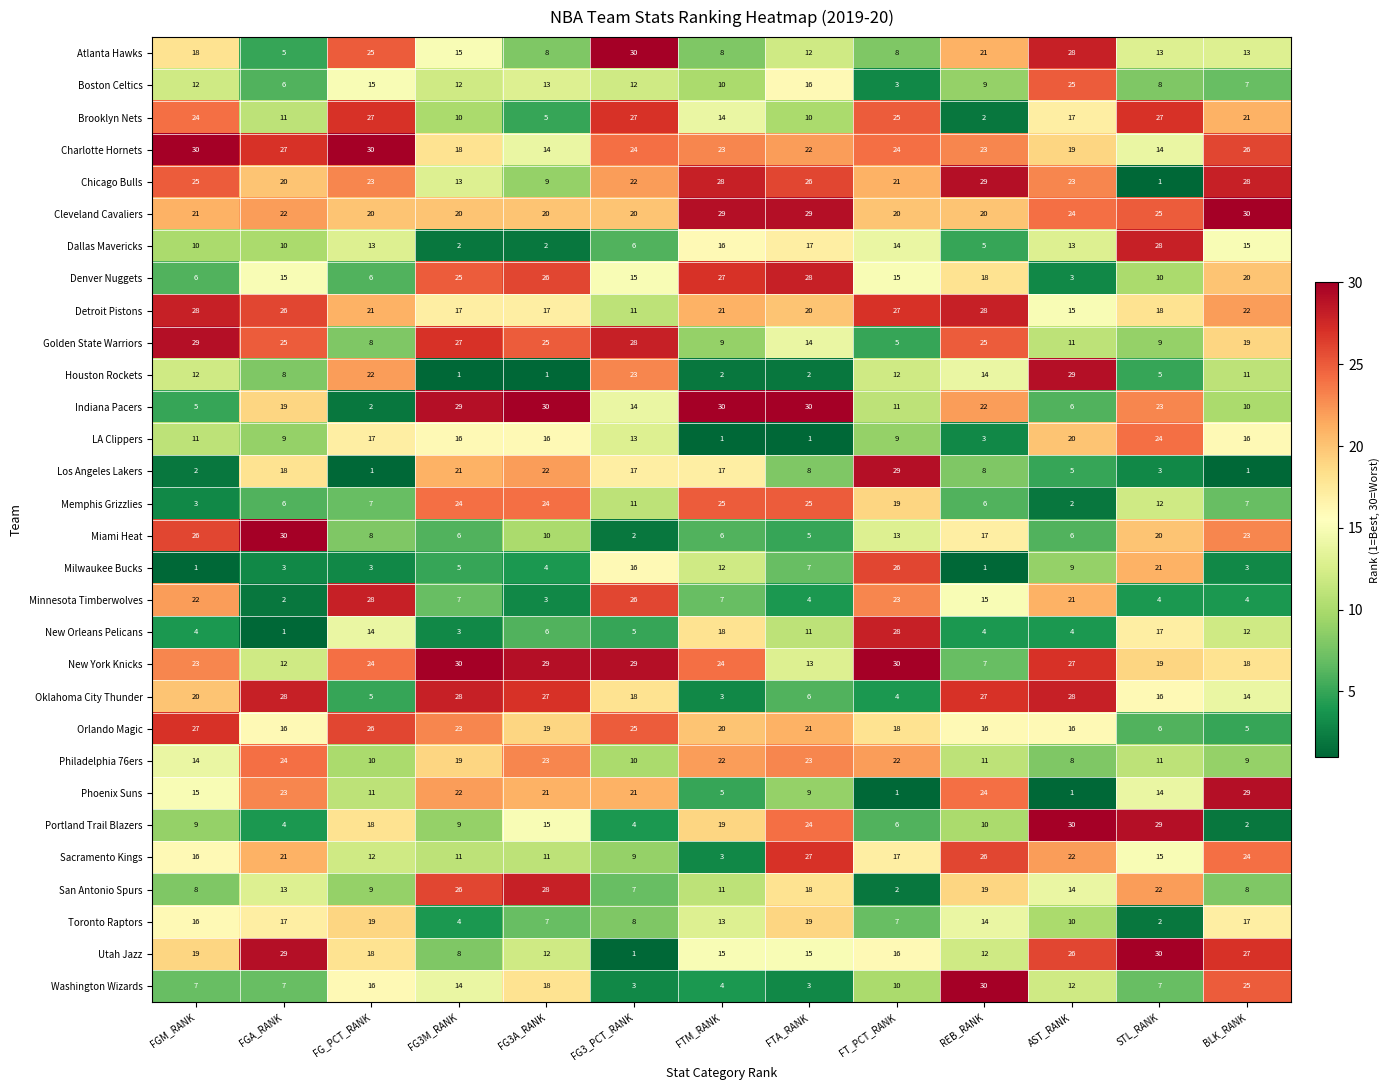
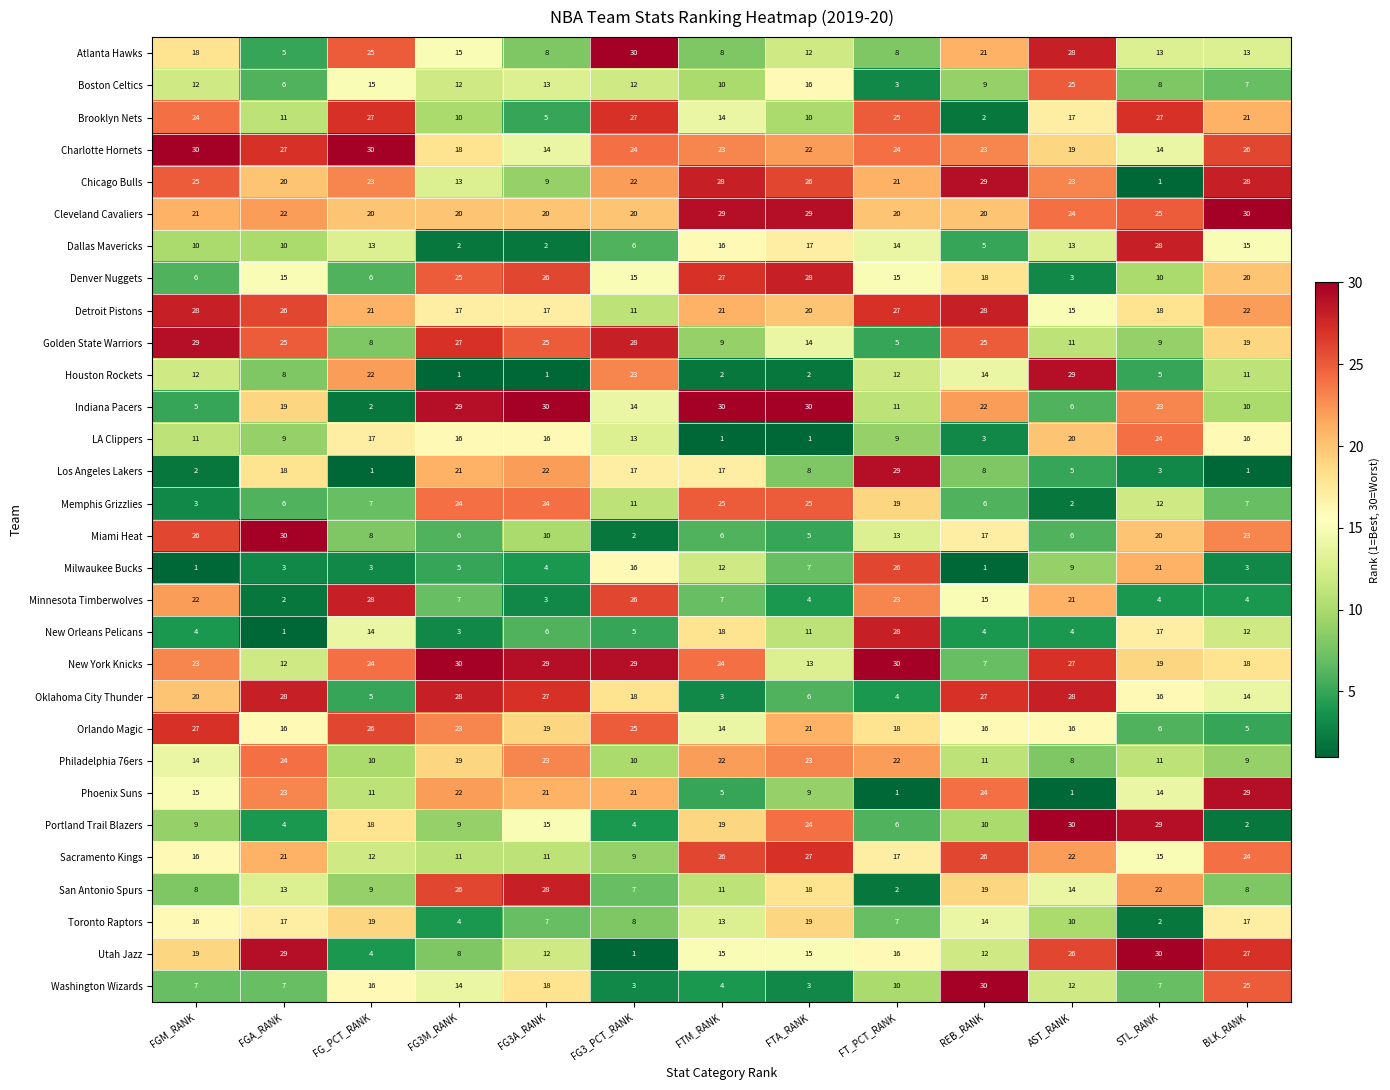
Orlando Magic, FTM_RANK: 20 -> 14
Sacramento Kings, FTM_RANK: 3 -> 26
Utah Jazz, FG_PCT_RANK: 18 -> 4
